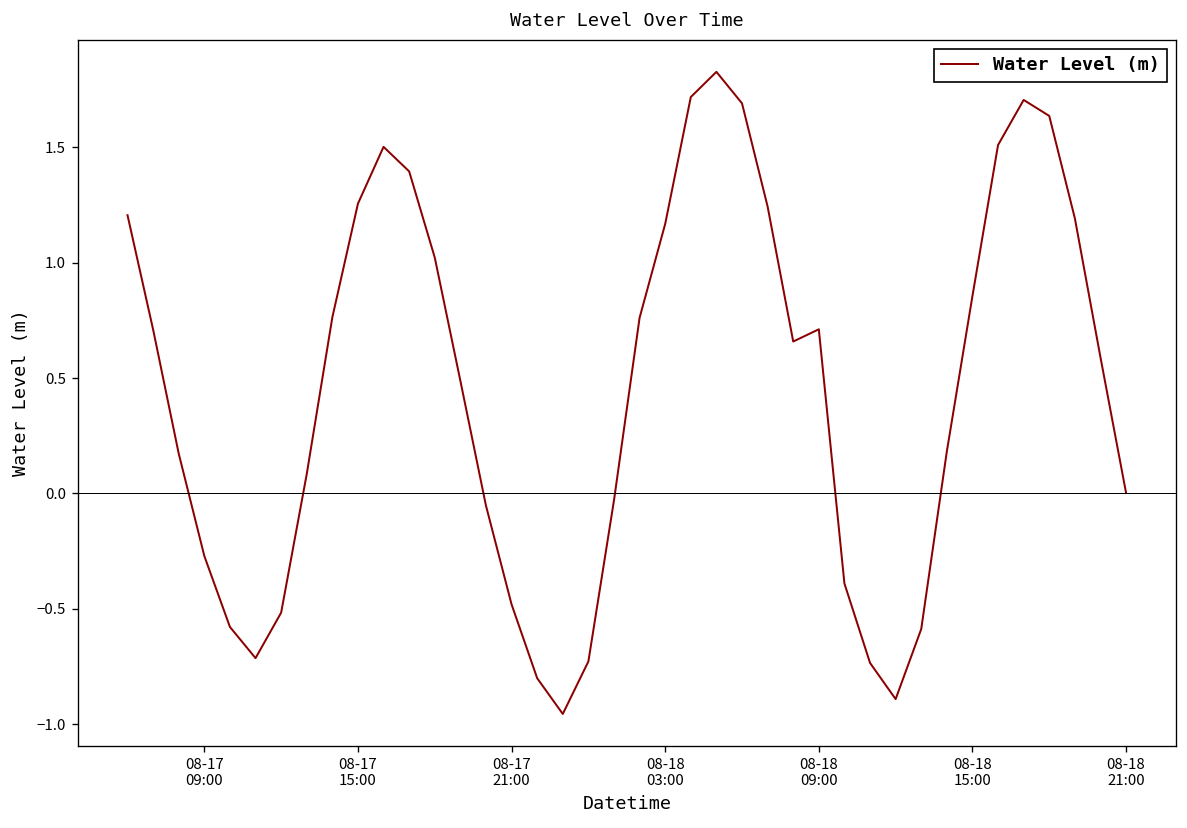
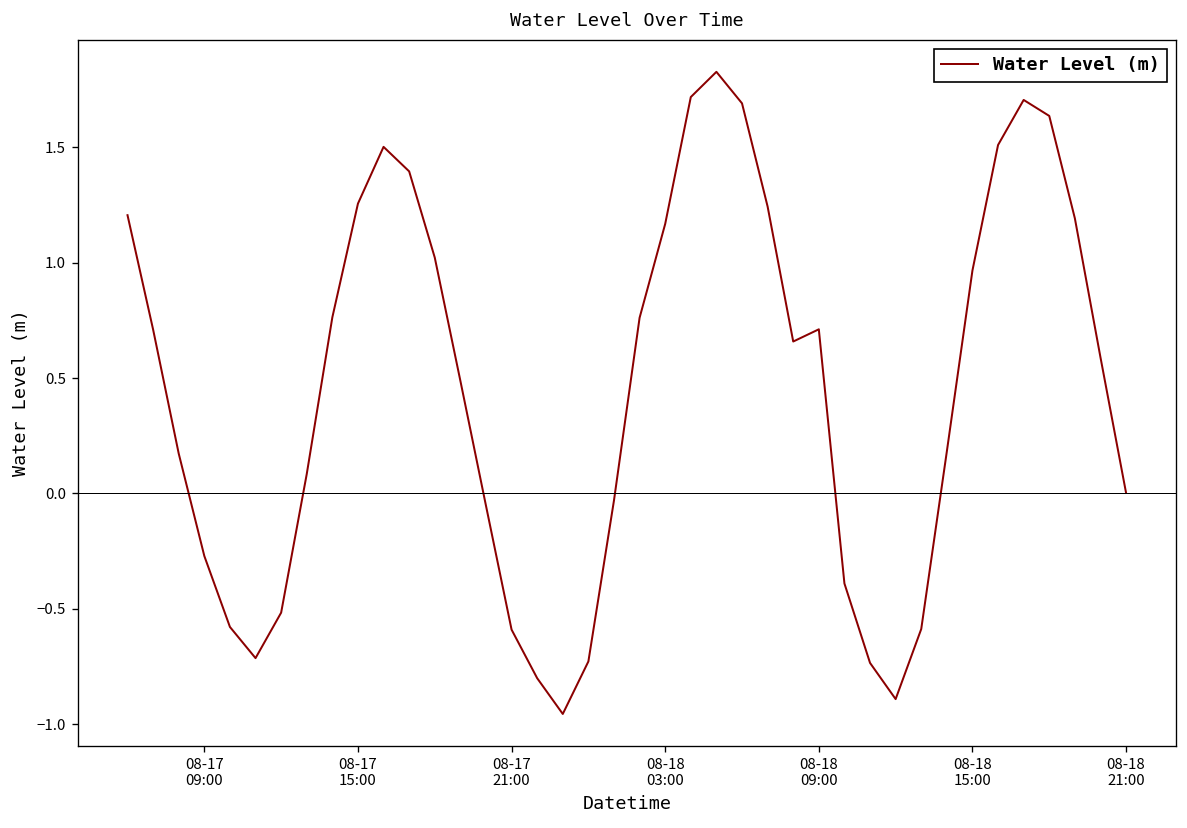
08-17 21:00: -0.48 -> -0.59
08-18 15:00: 0.86 -> 0.97
